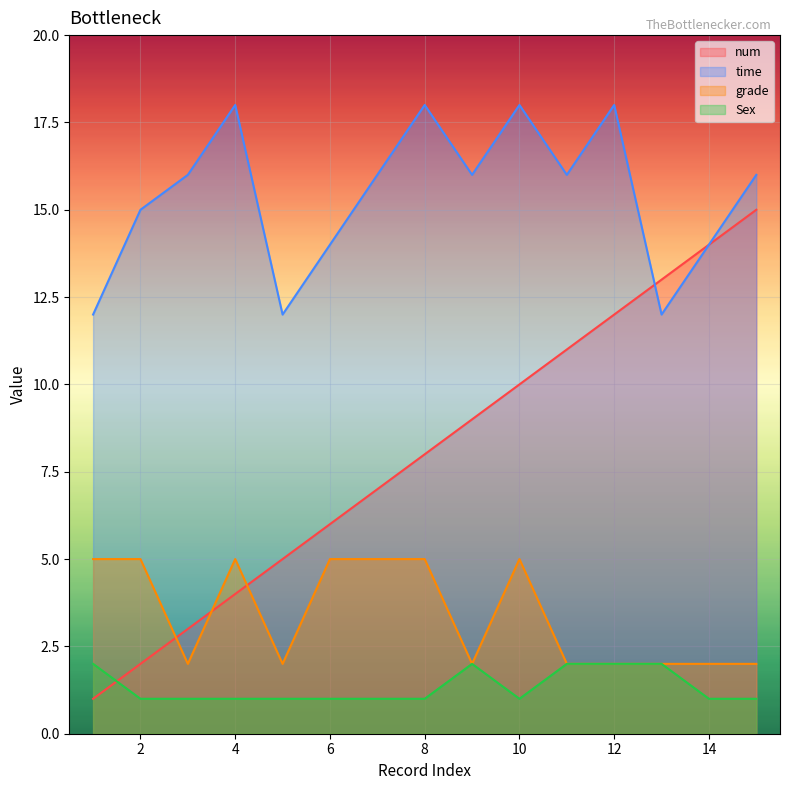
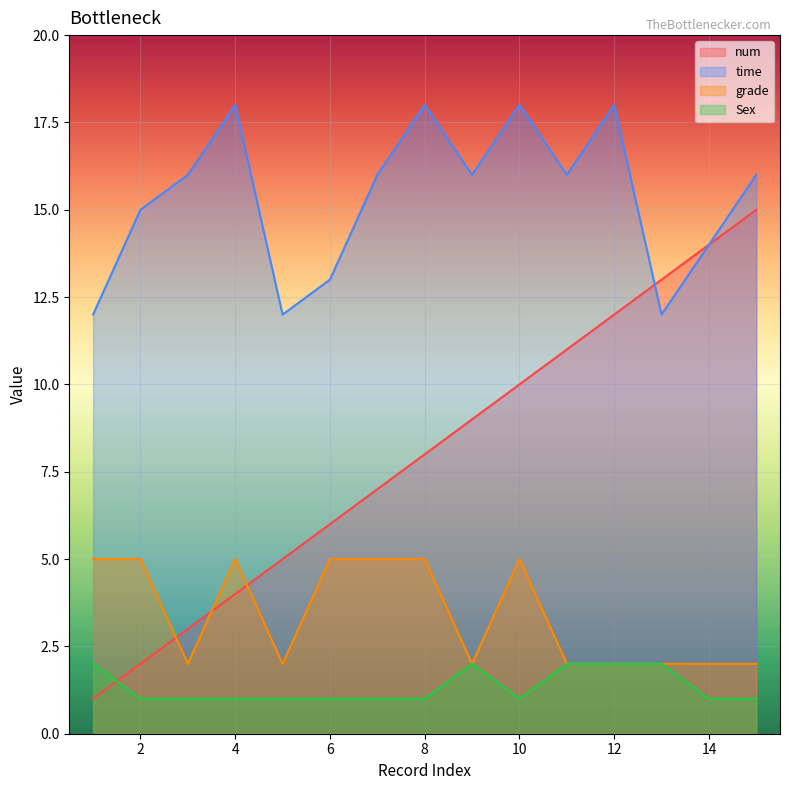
time, 6: 14 -> 13
